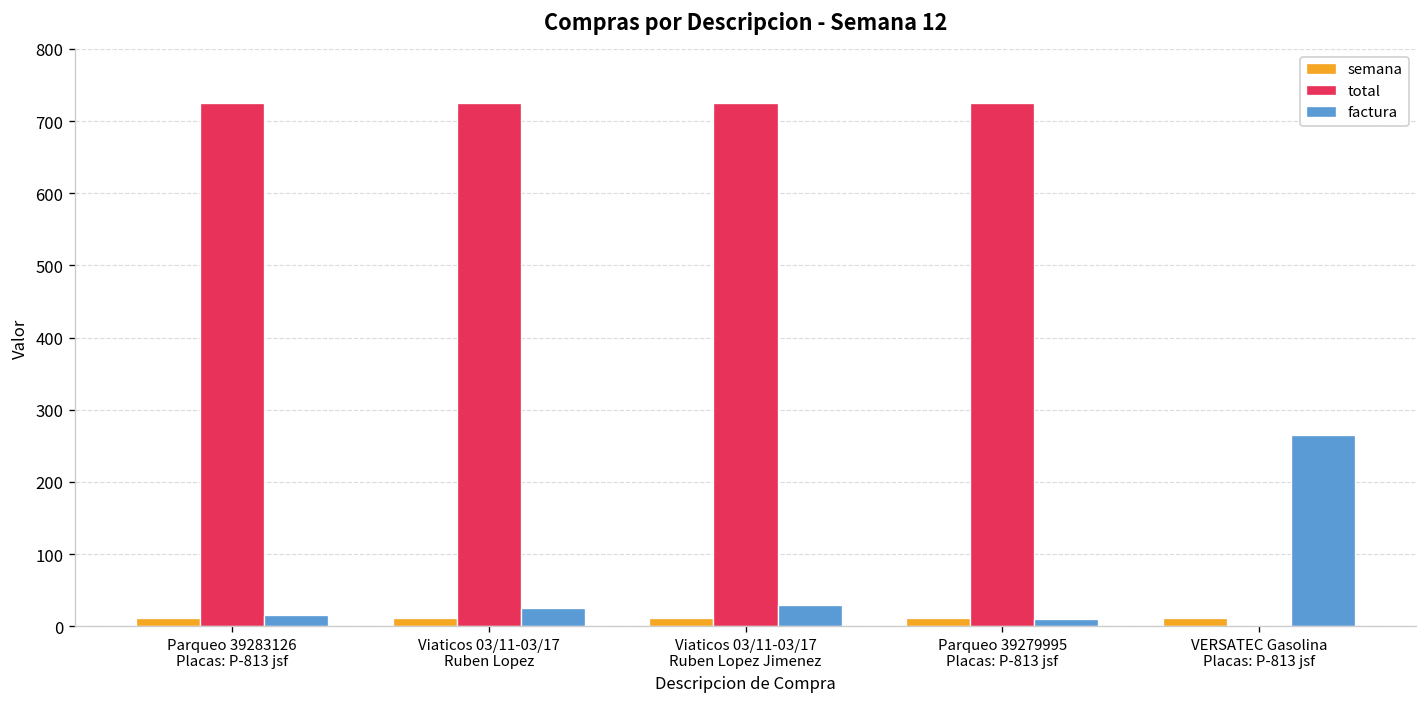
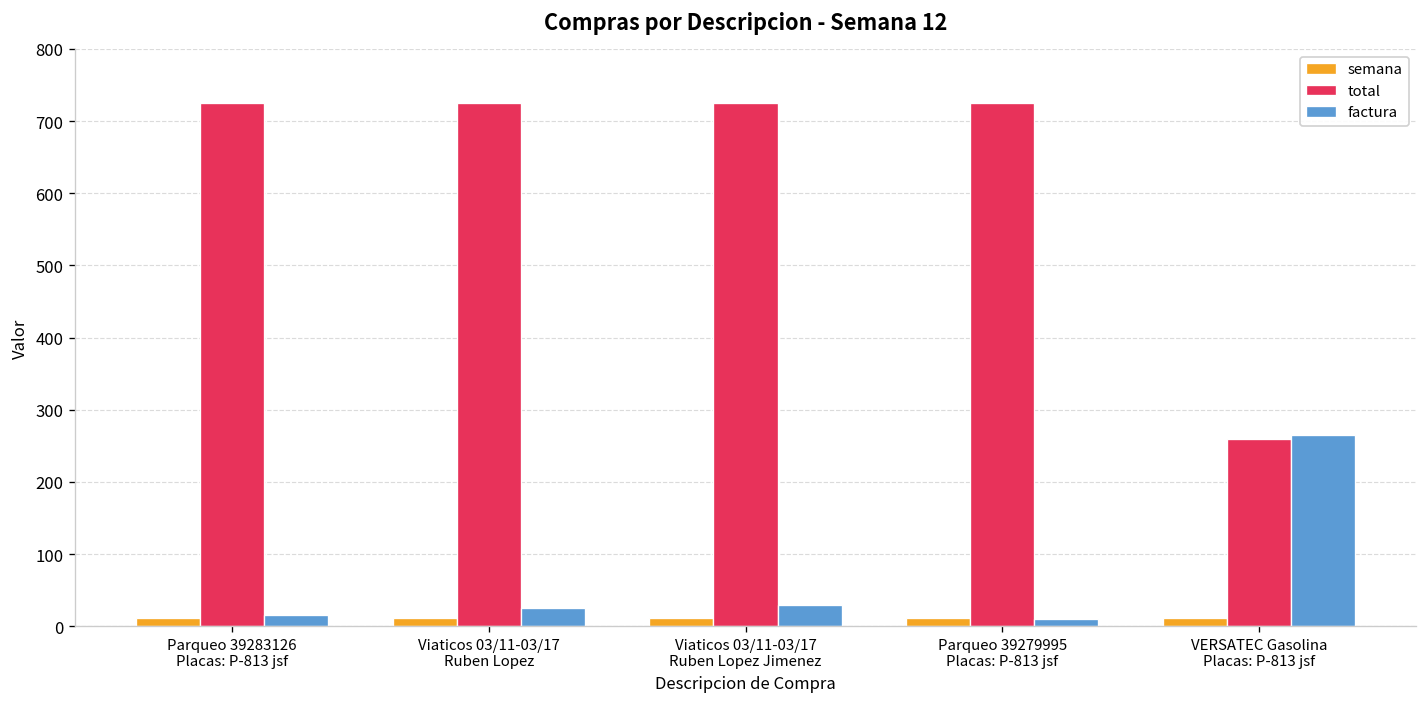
total, VERSATEC Gasolina Placas: P-813 jsf: 0 -> 260
